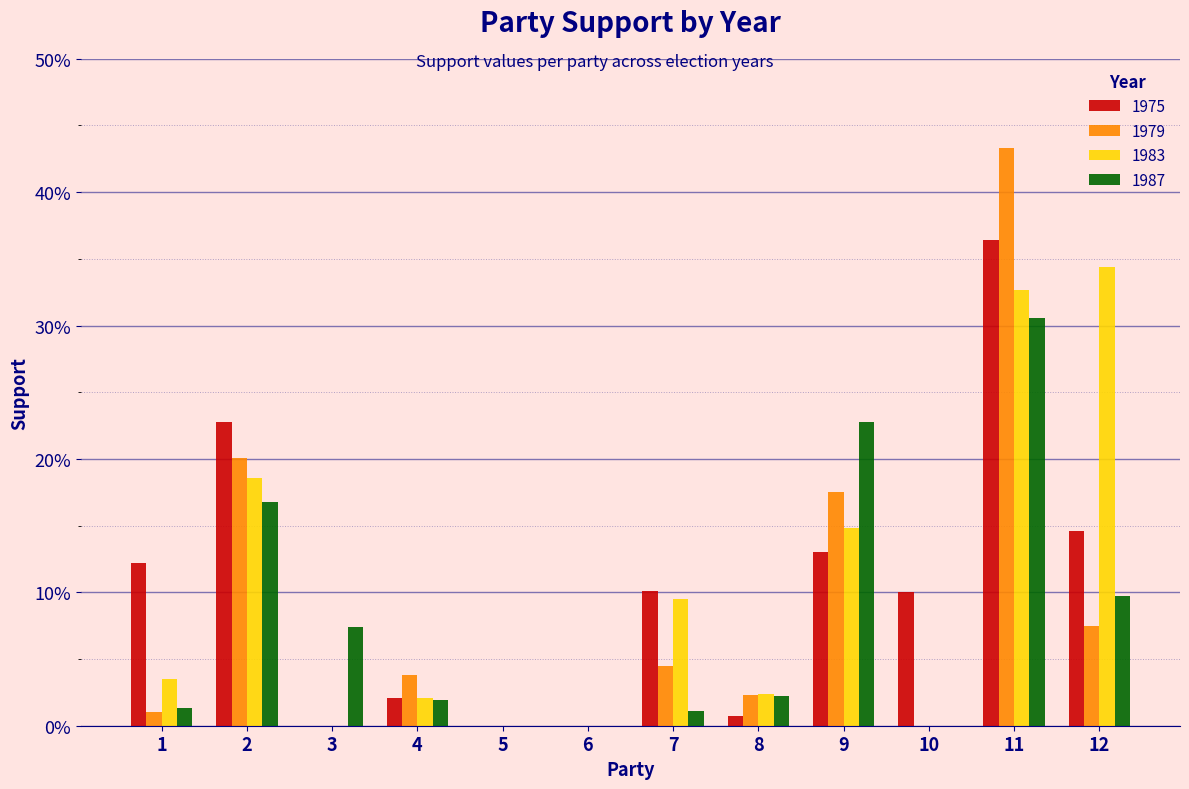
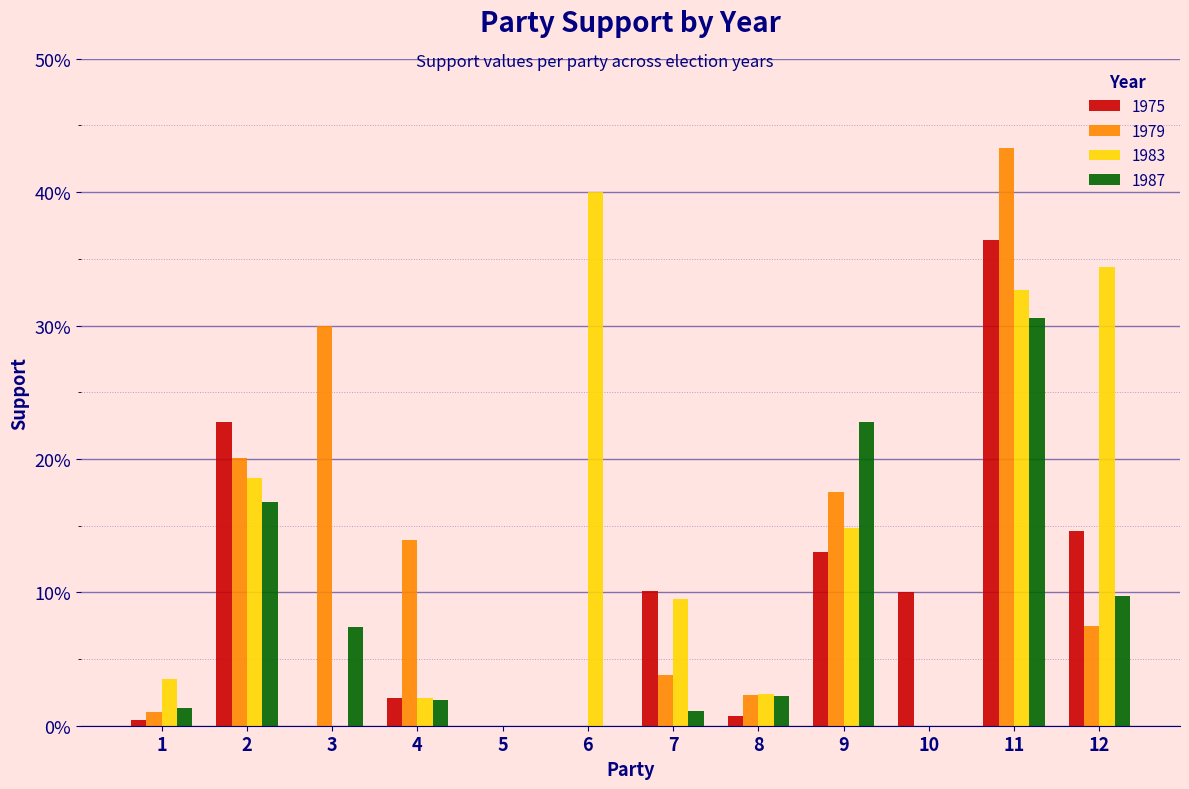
1975, 1: 12.2% -> 0.4%
1979, 3: 0.0% -> 30.0%
1979, 4: 3.8% -> 13.9%
1983, 6: 0.0% -> 40.0%
1979, 7: 4.5% -> 3.8%
